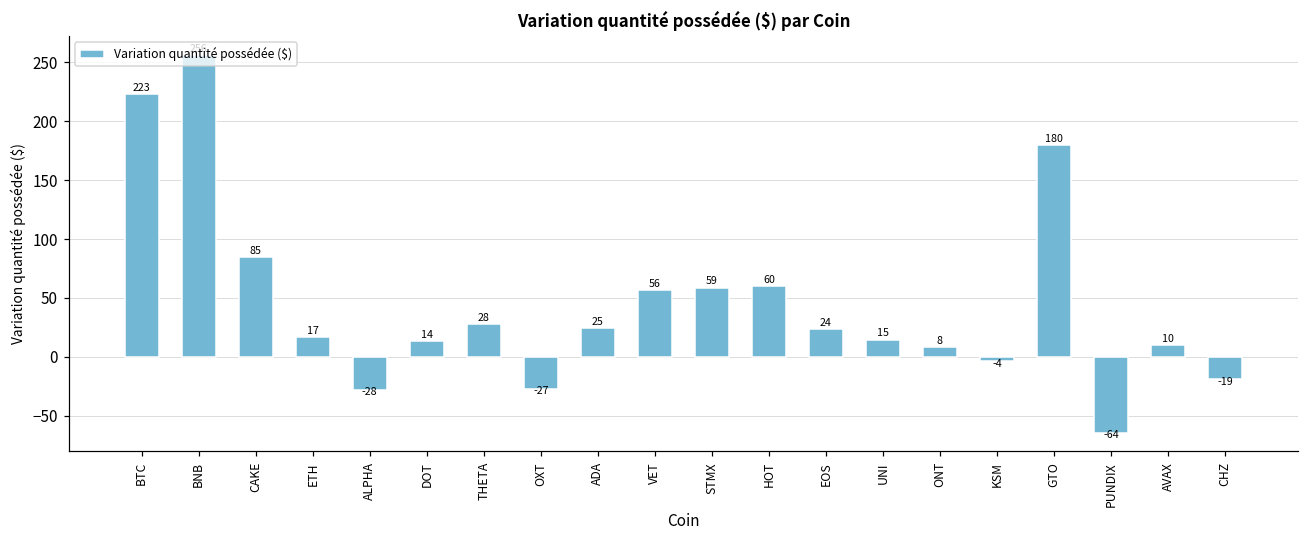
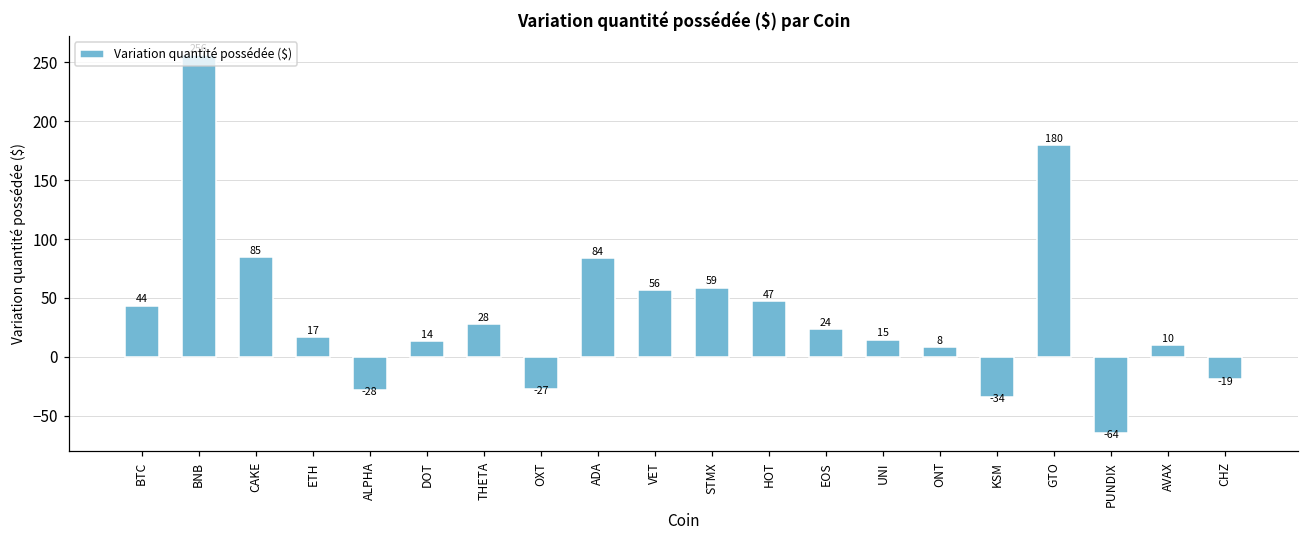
BTC: 223 -> 44
ADA: 25 -> 84
HOT: 60 -> 47
KSM: -4 -> -34
